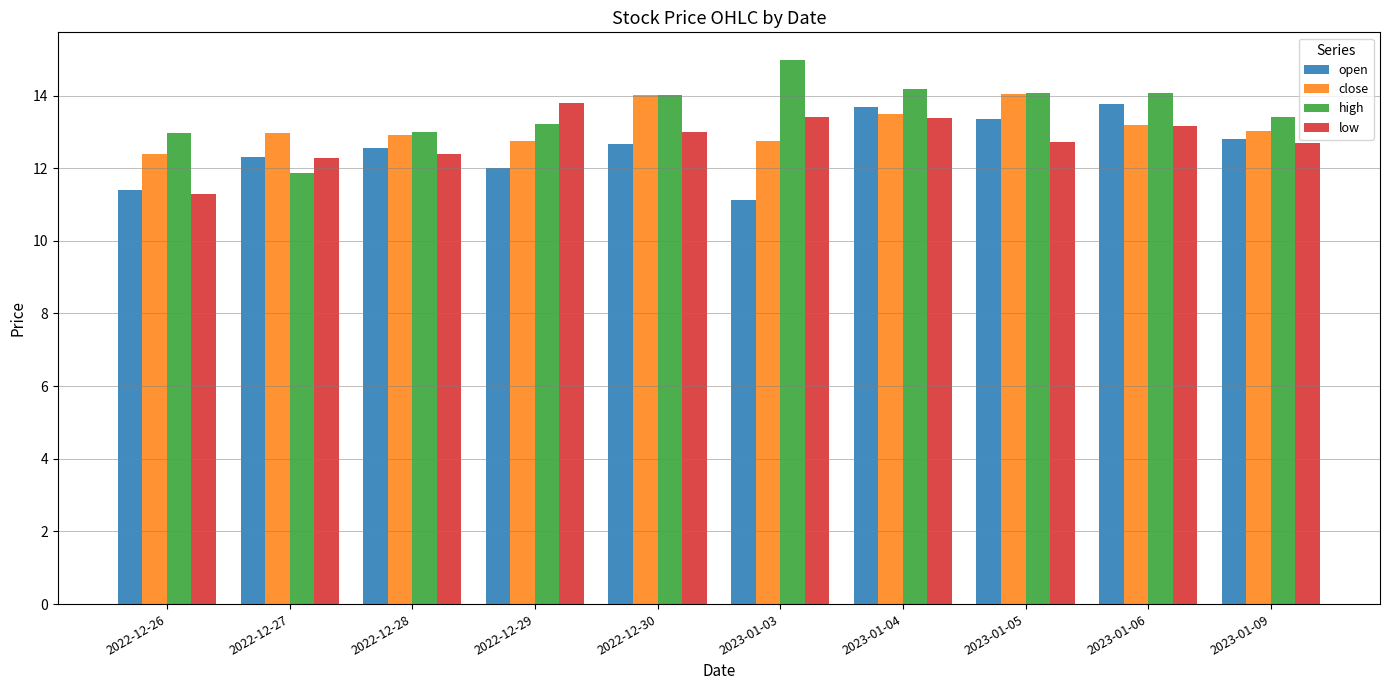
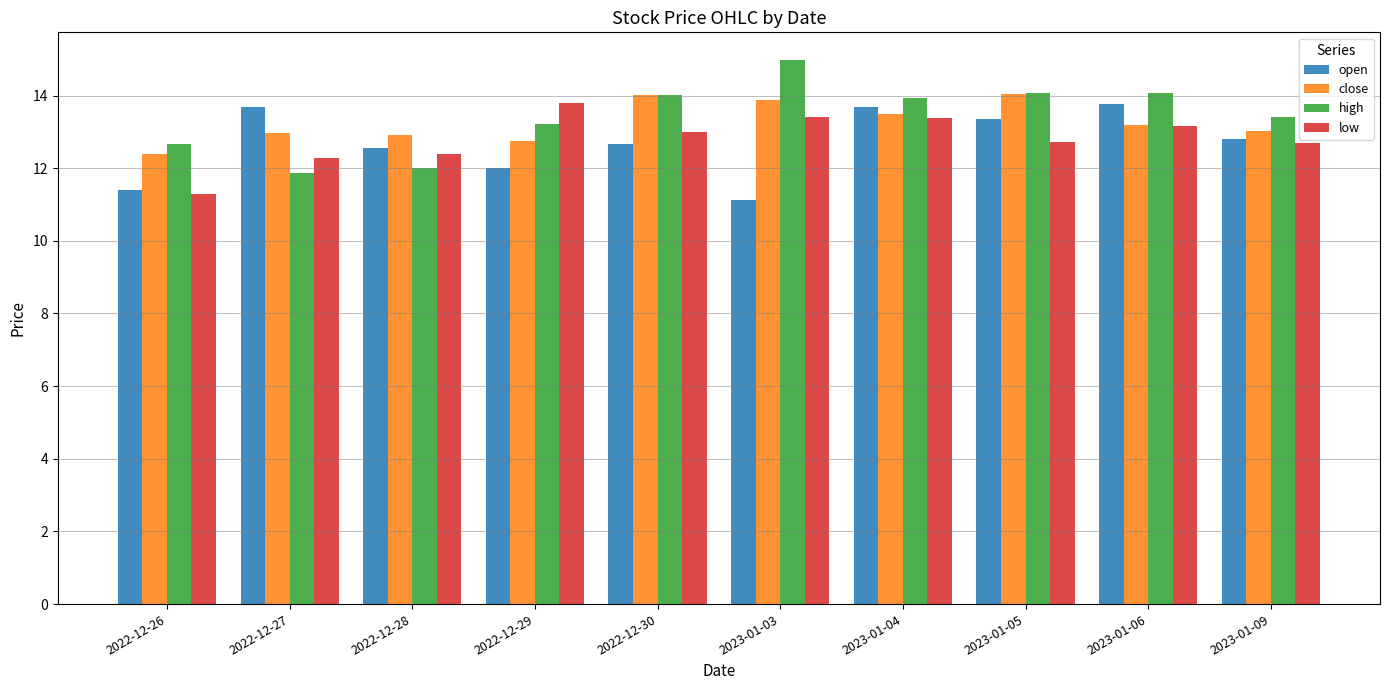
high, 2022-12-26: 13.0 -> 12.7
open, 2022-12-27: 12.3 -> 13.7
high, 2022-12-28: 13.0 -> 12.0
close, 2023-01-03: 12.7 -> 13.9
high, 2023-01-04: 14.2 -> 13.9
